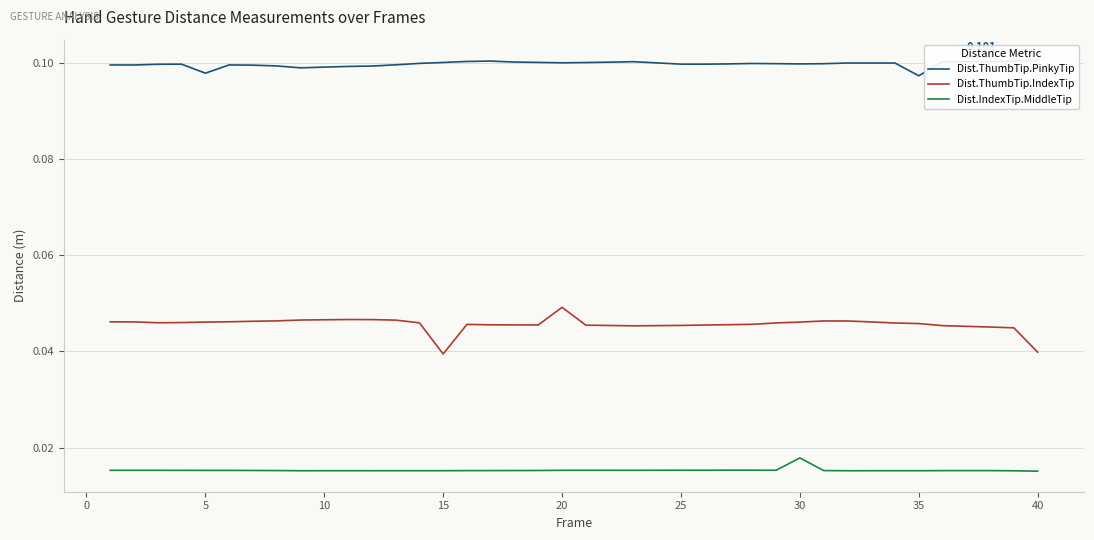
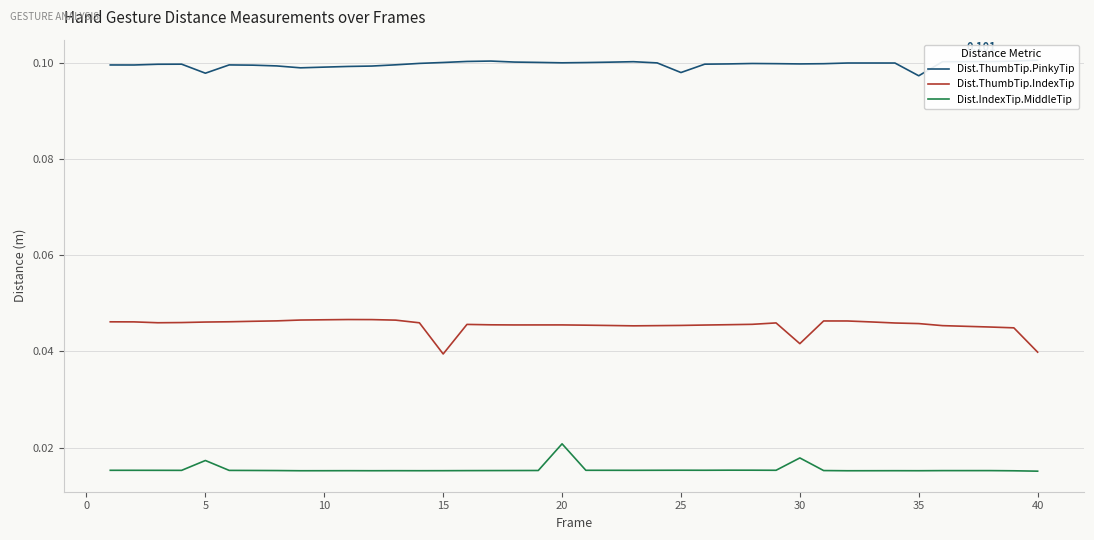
Dist.IndexTip.MiddleTip, 5: 0.015 -> 0.017
Dist.ThumbTip.IndexTip, 20: 0.049 -> 0.046
Dist.IndexTip.MiddleTip, 20: 0.015 -> 0.021
Dist.ThumbTip.PinkyTip, 25: 0.100 -> 0.098
Dist.ThumbTip.IndexTip, 30: 0.046 -> 0.042
